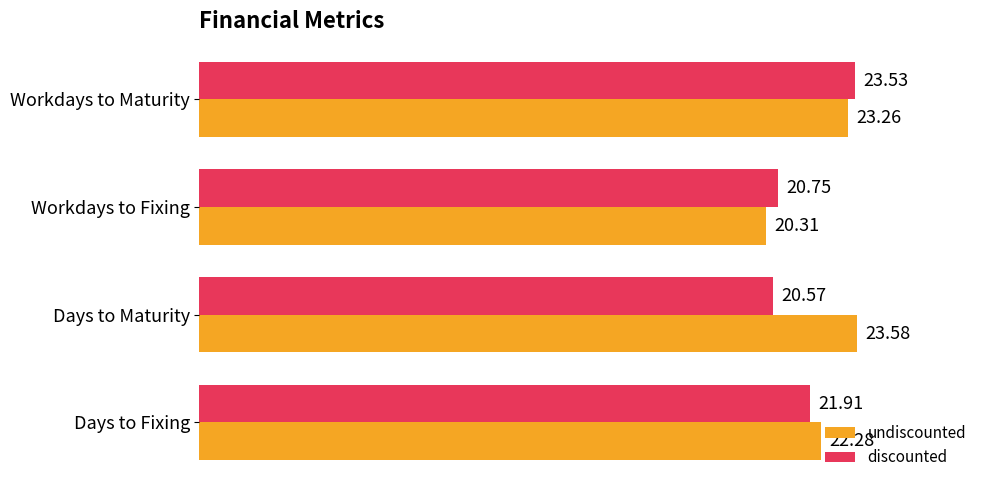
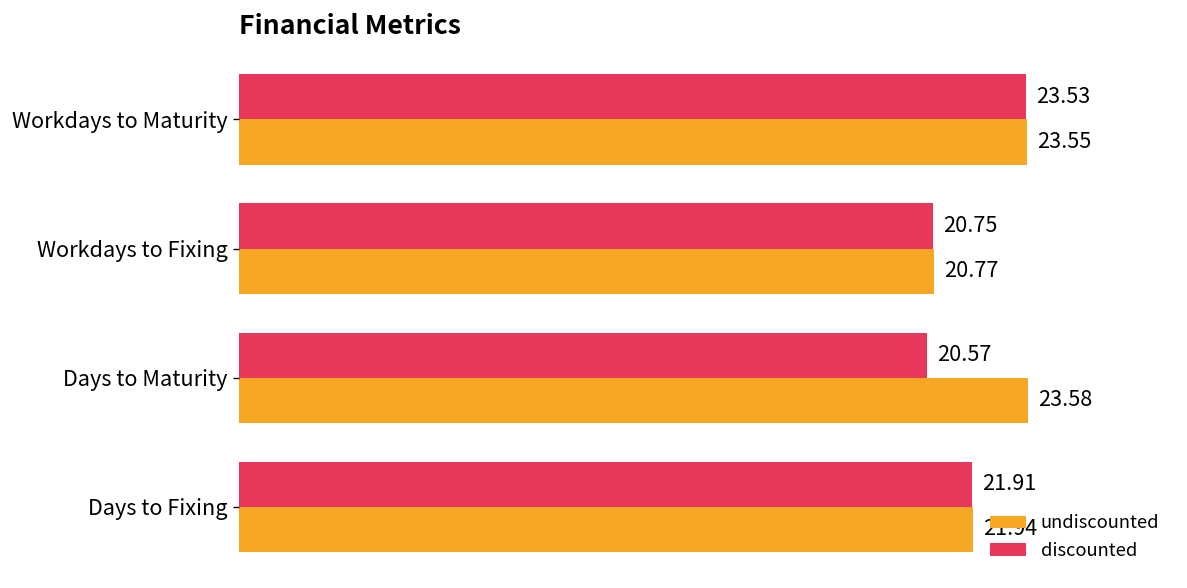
undiscounted, Workdays to Maturity: 23.26 -> 23.55
undiscounted, Workdays to Fixing: 20.31 -> 20.77
undiscounted, Days to Fixing: 22.28 -> 21.94
